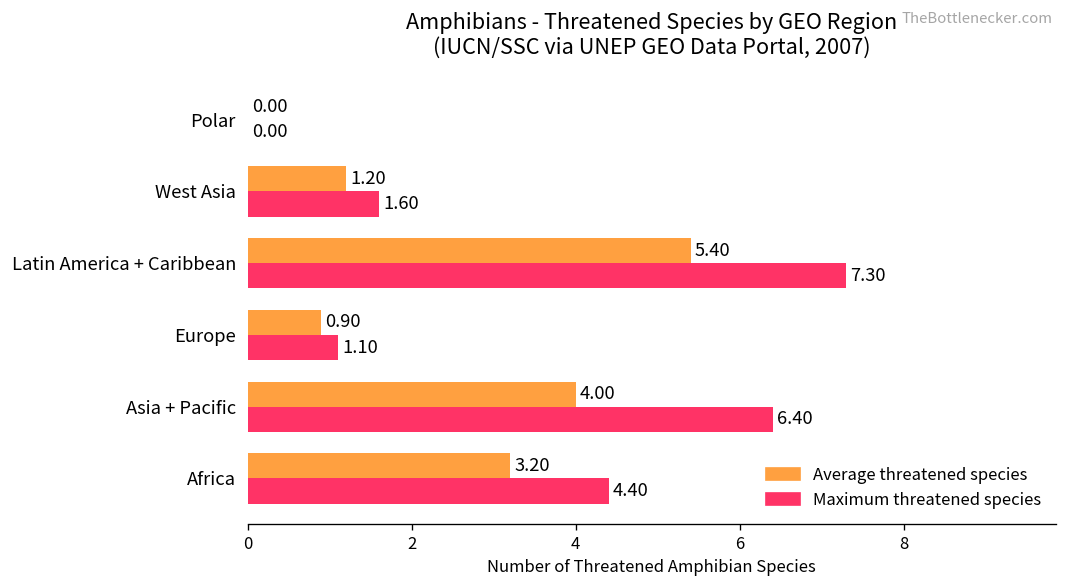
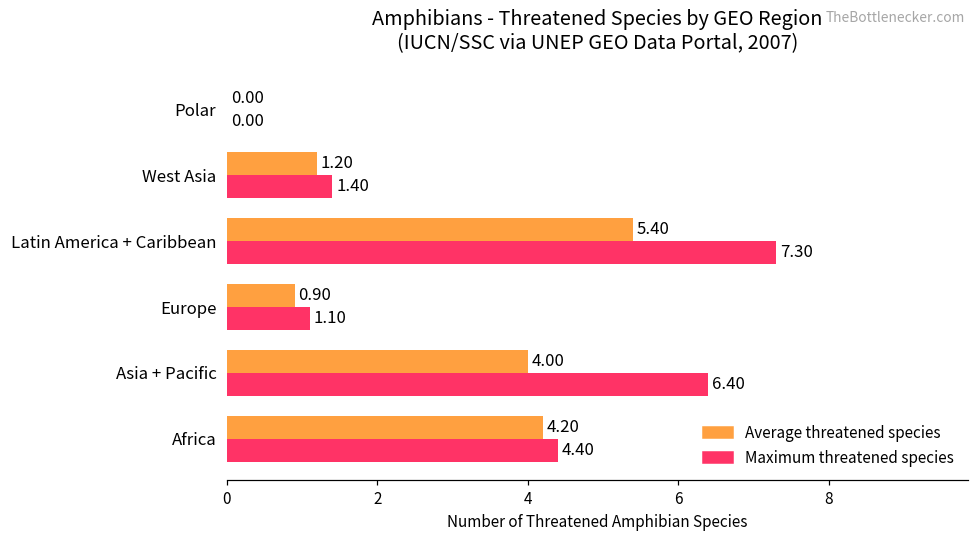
Maximum threatened species, West Asia: 1.60 -> 1.40
Average threatened species, Africa: 3.20 -> 4.20
